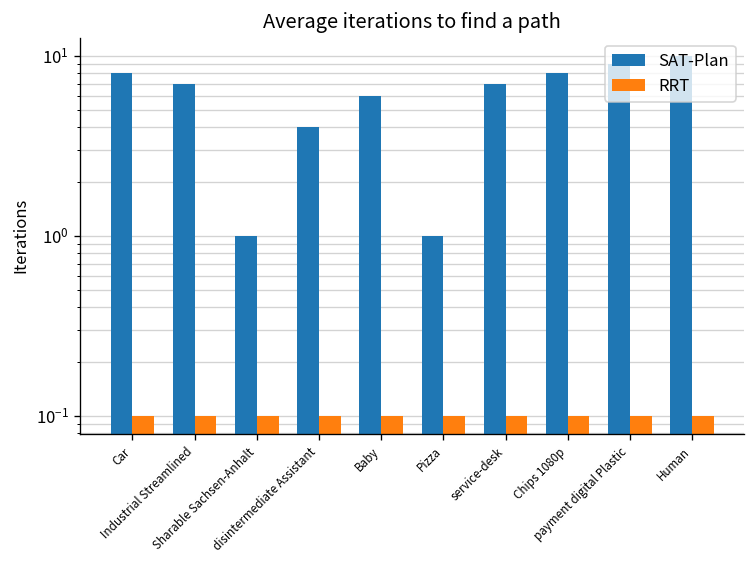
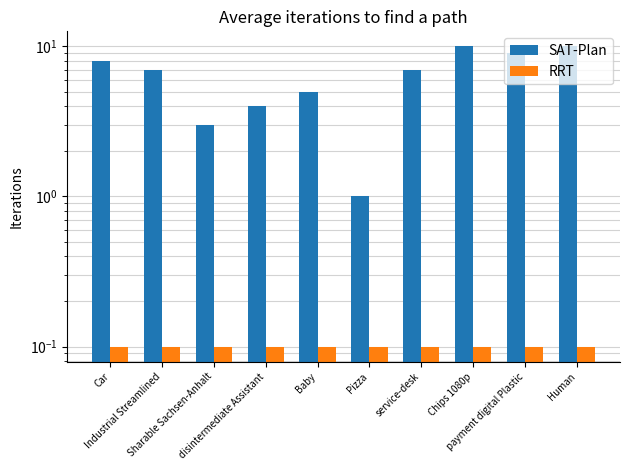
SAT-Plan, Sharable Sachsen-Anhalt: 1 -> 3
SAT-Plan, Baby: 6 -> 5
SAT-Plan, Chips 1080p: 8 -> 10
